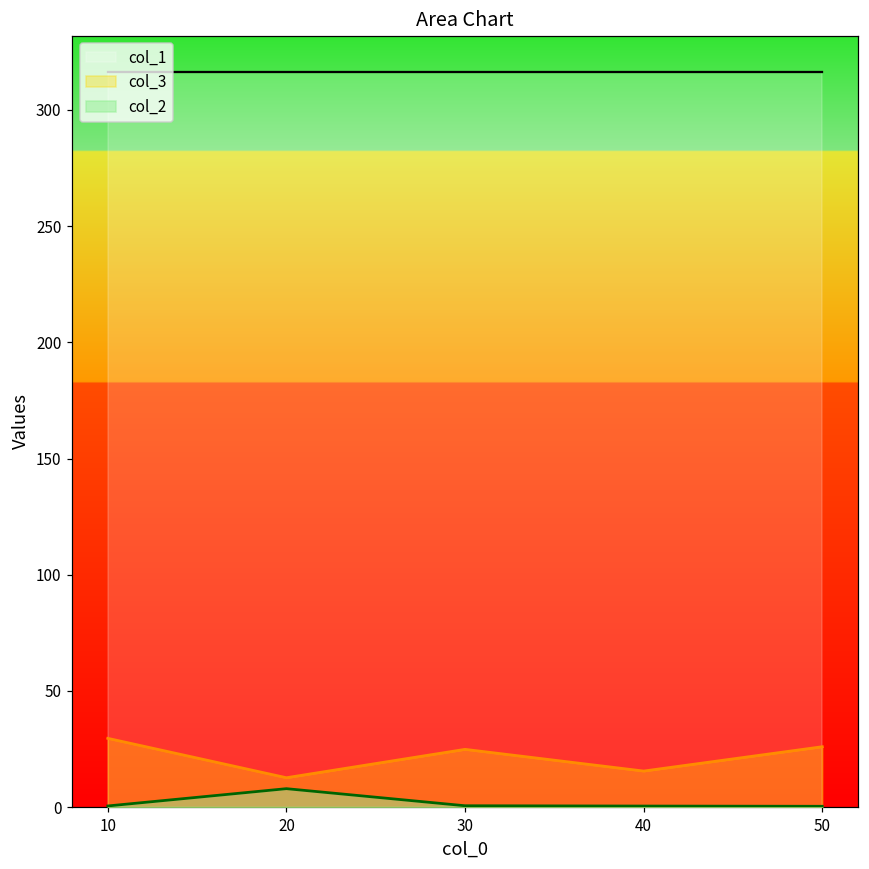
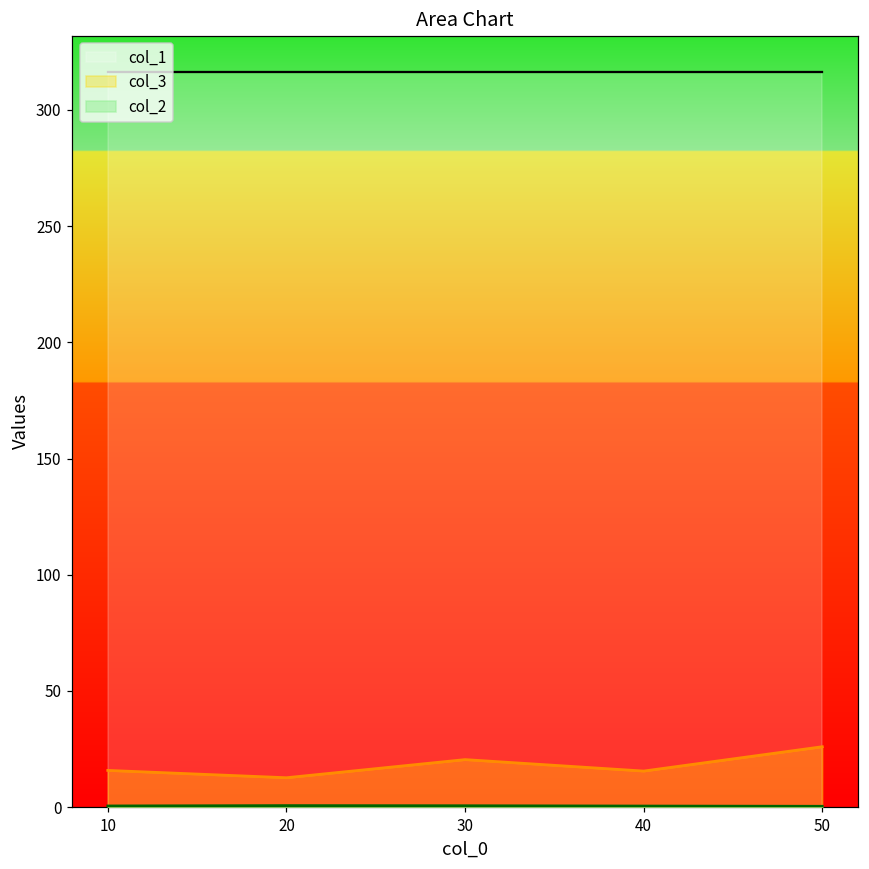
col_3, 10: 30 -> 16
col_2, 20: 8 -> 1
col_3, 30: 25 -> 20
